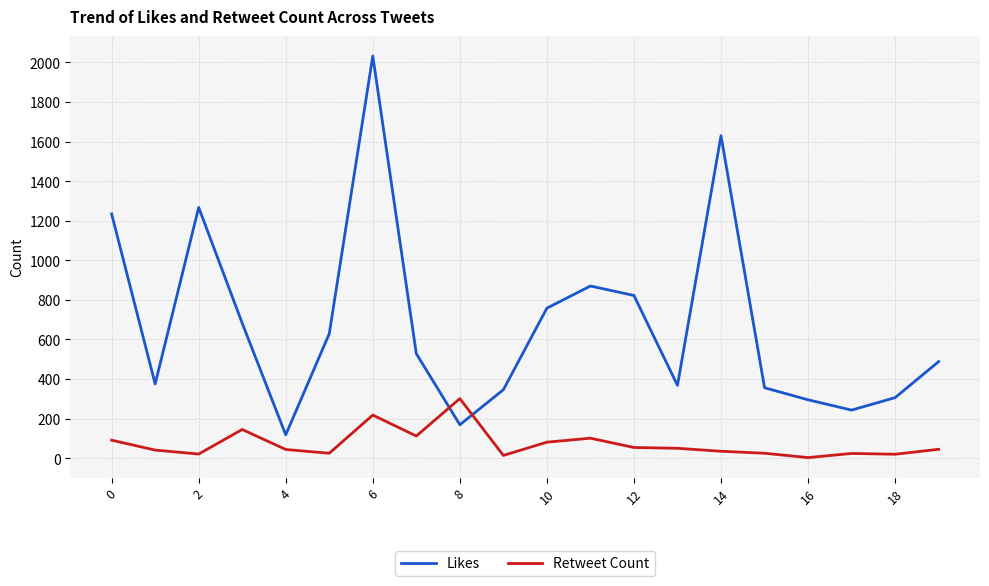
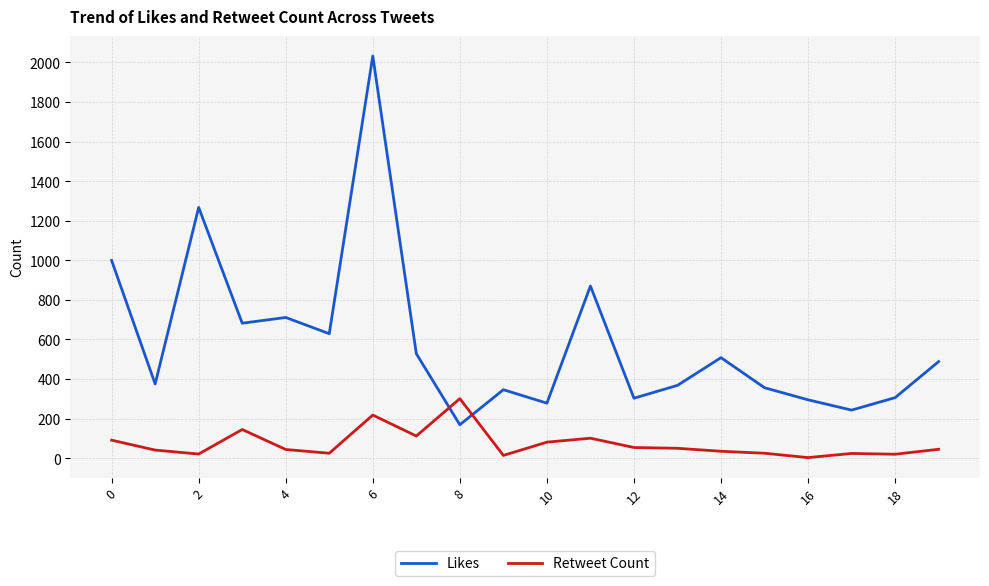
Likes, 0: 1230 -> 1000
Likes, 4: 120 -> 710
Likes, 10: 760 -> 280
Likes, 12: 820 -> 300
Likes, 14: 1630 -> 510
